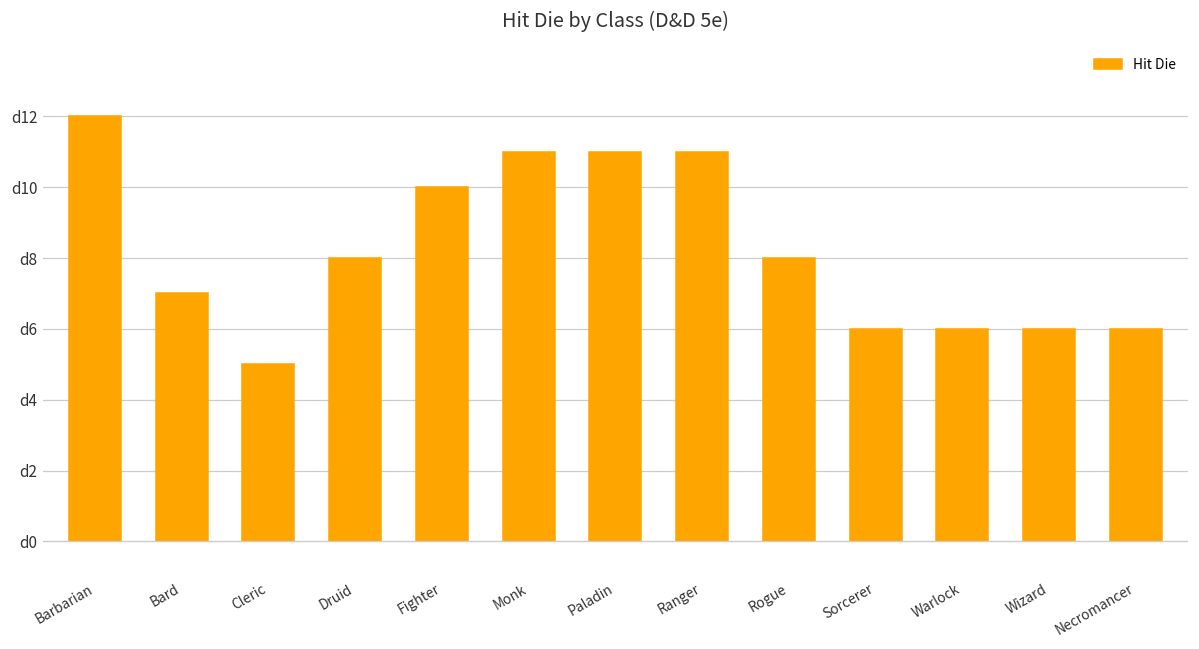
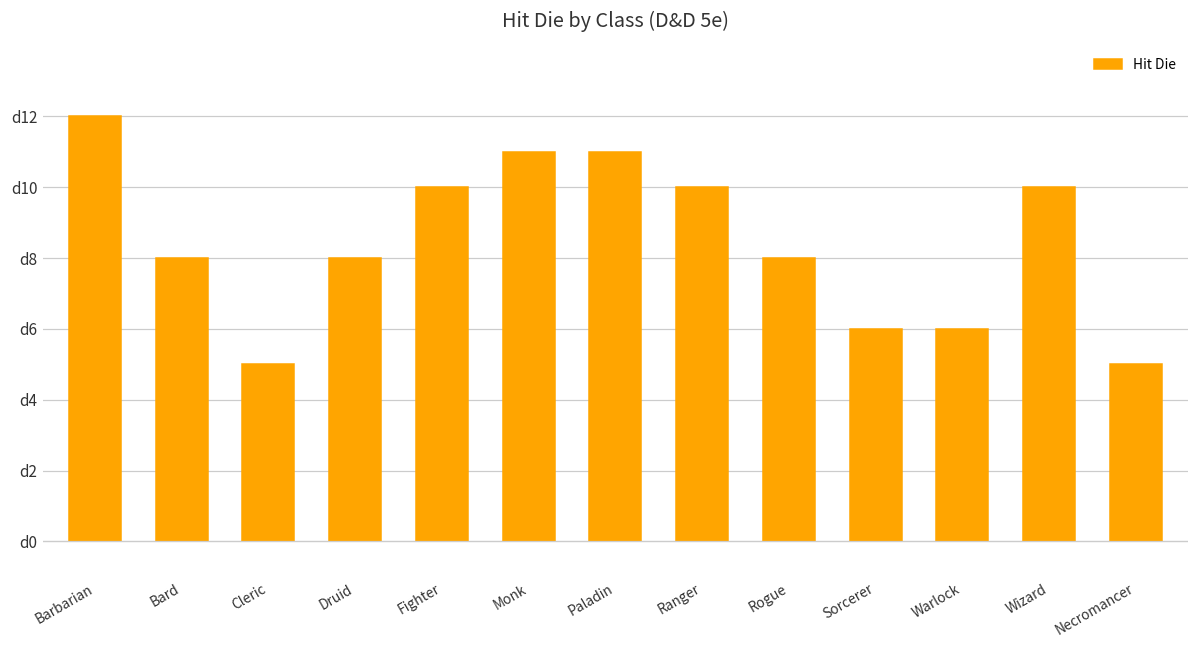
Bard: d7 -> d8
Ranger: d11 -> d10
Wizard: d6 -> d10
Necromancer: d6 -> d5
